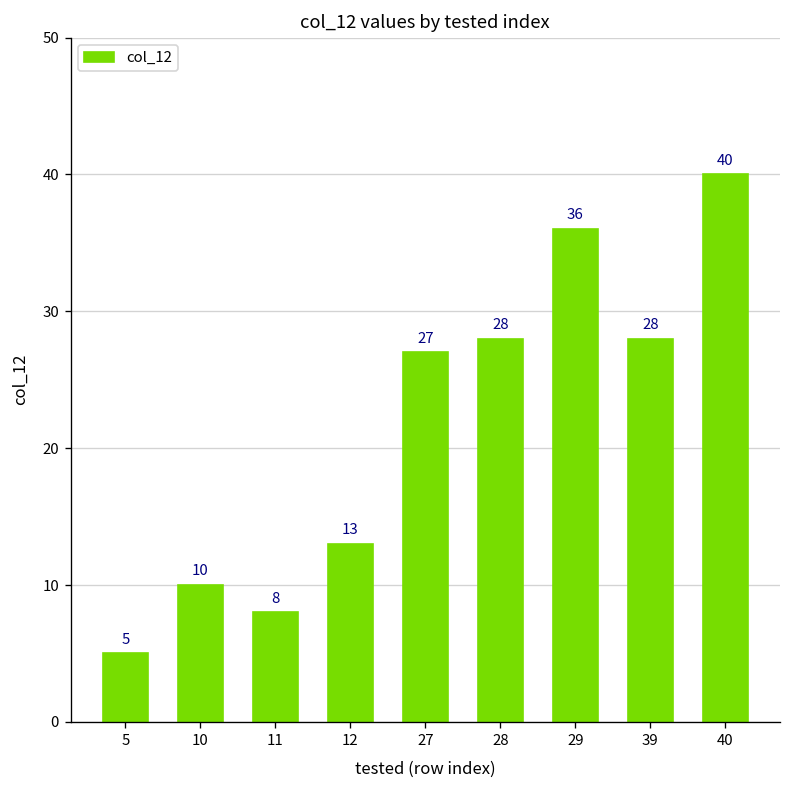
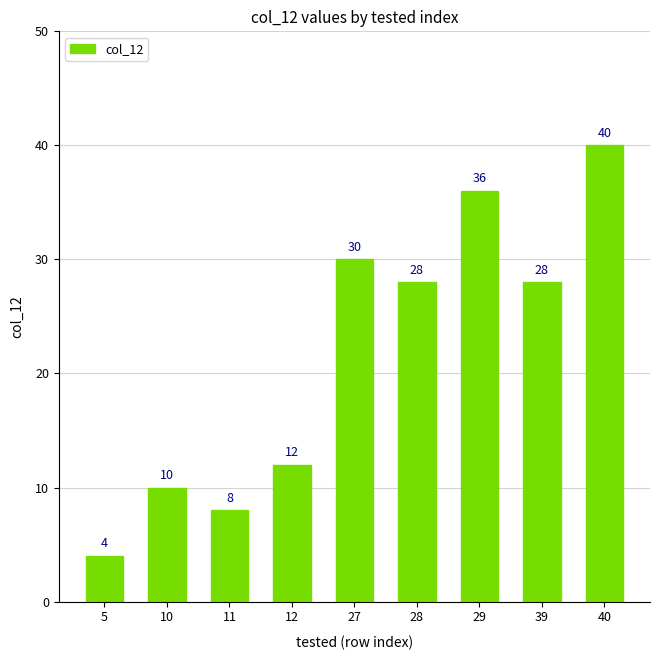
5: 5 -> 4
12: 13 -> 12
27: 27 -> 30
